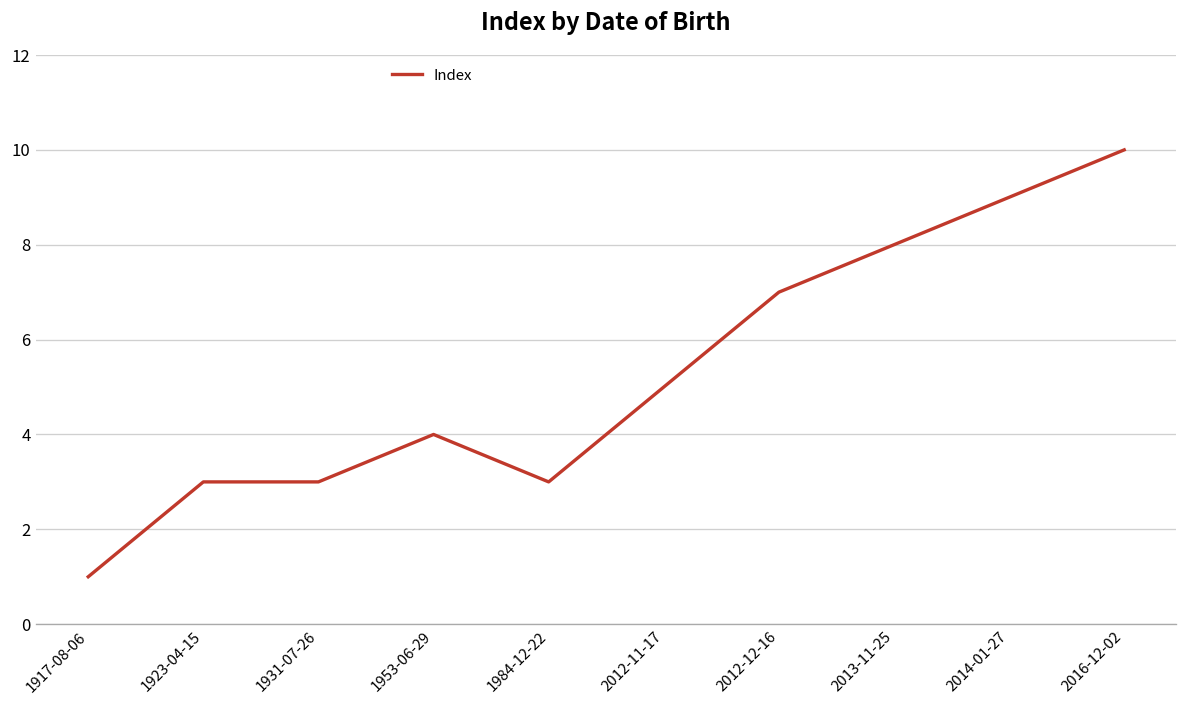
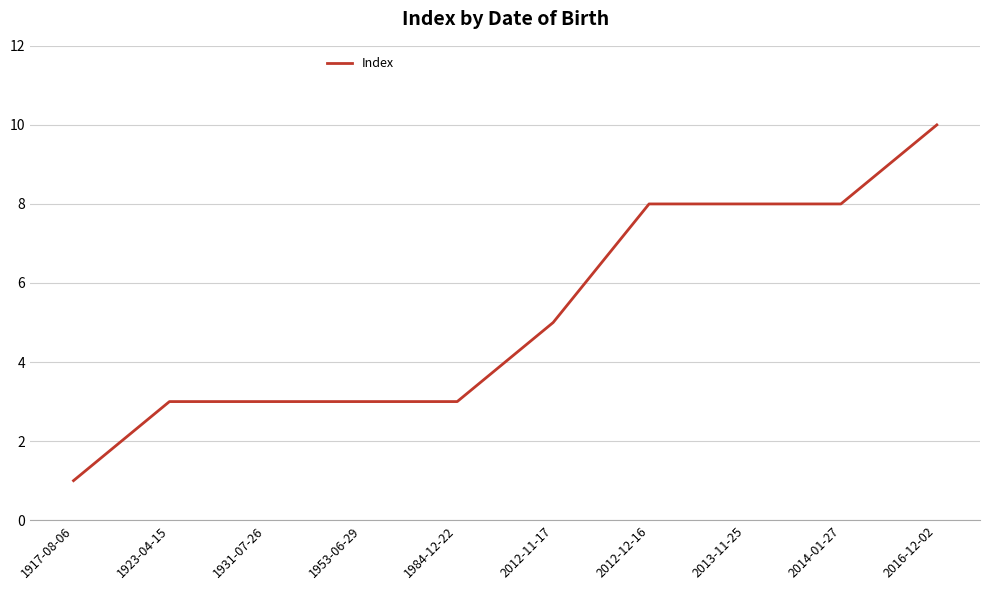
1953-06-29: 4 -> 3
2012-12-16: 7 -> 8
2014-01-27: 9 -> 8
